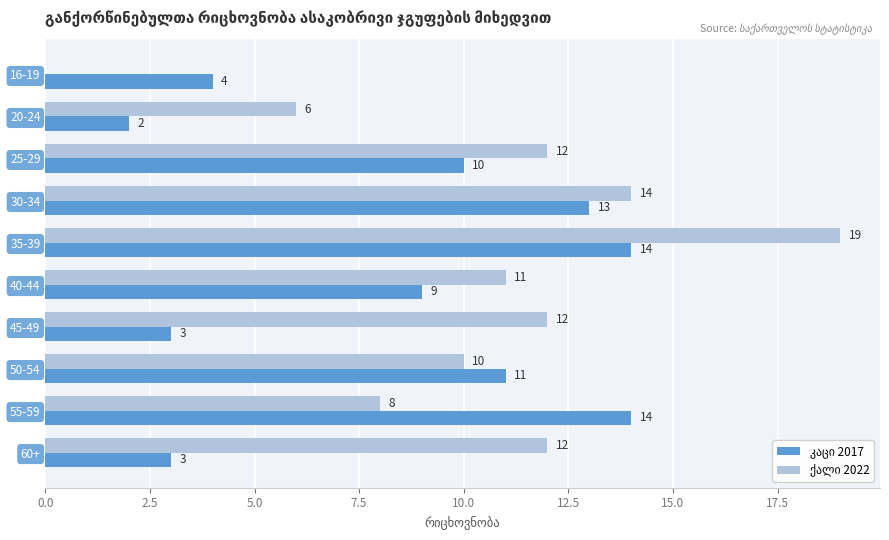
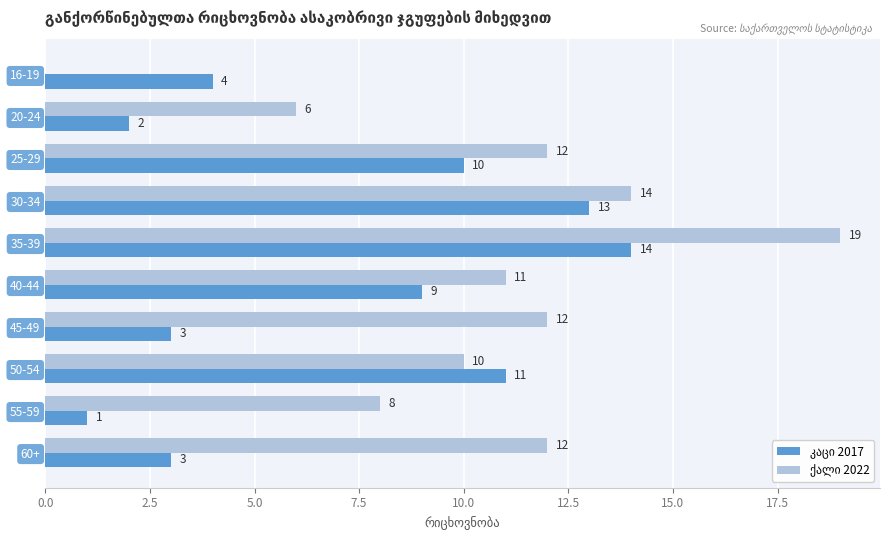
კაცი 2017, 55-59: 14 -> 1
